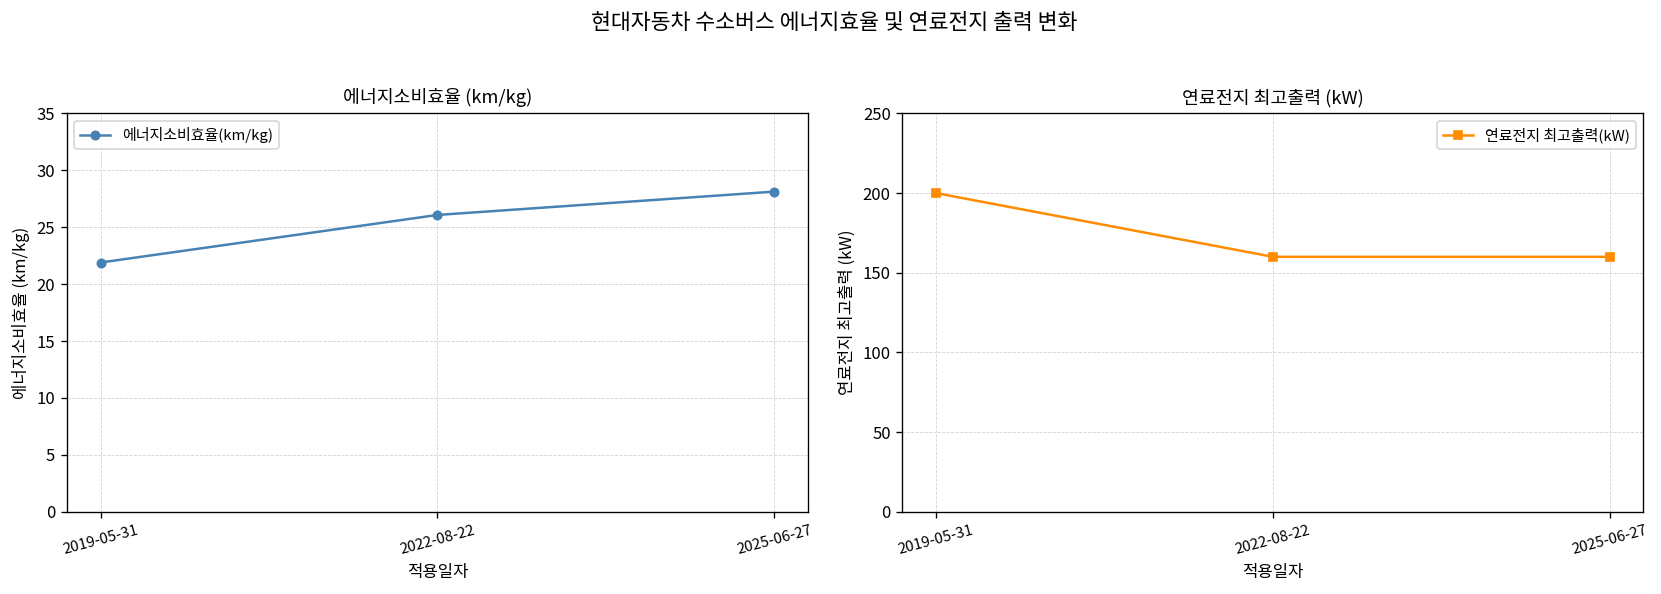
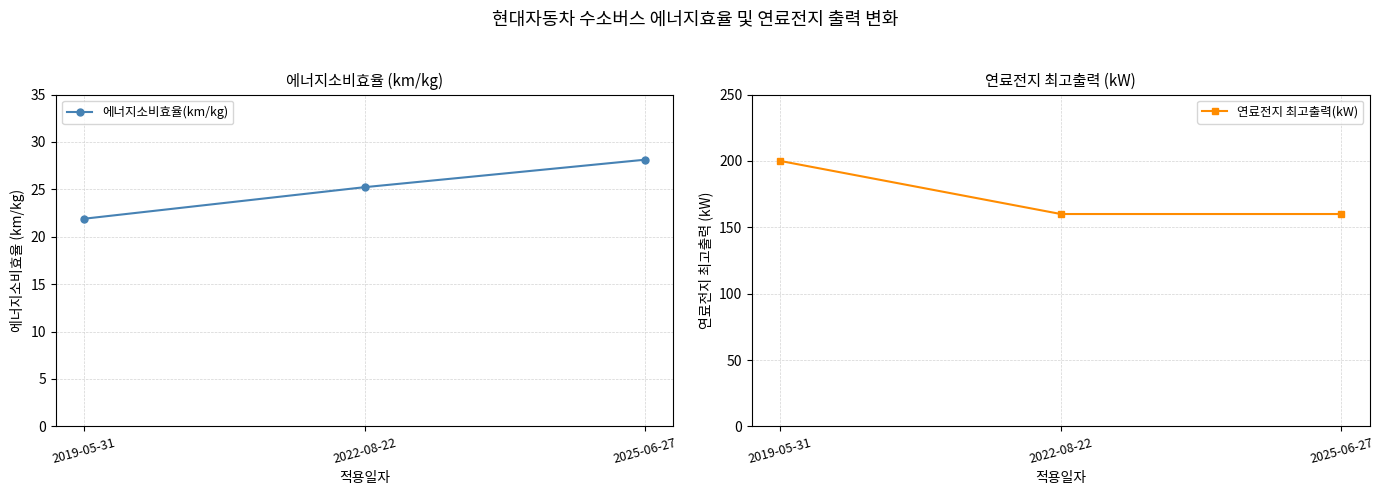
에너지소비효율 (km/kg), 2022-08-22: 26 -> 25
